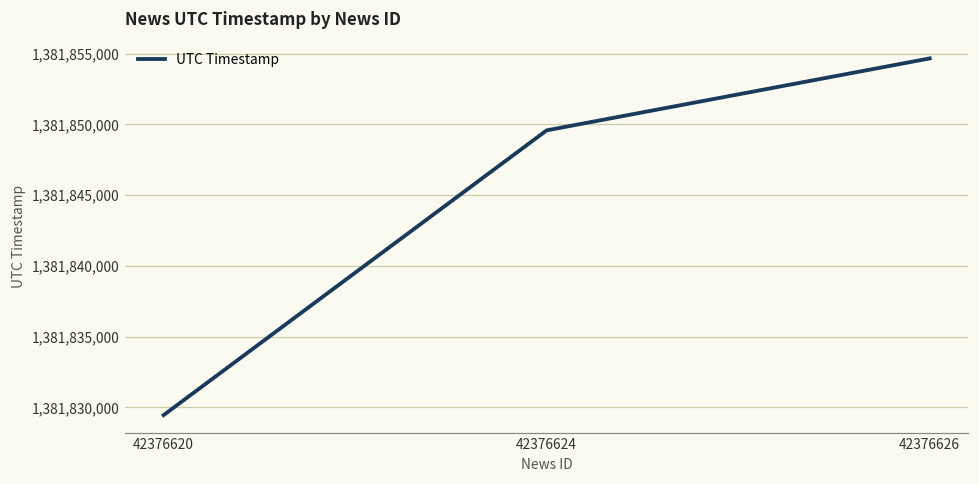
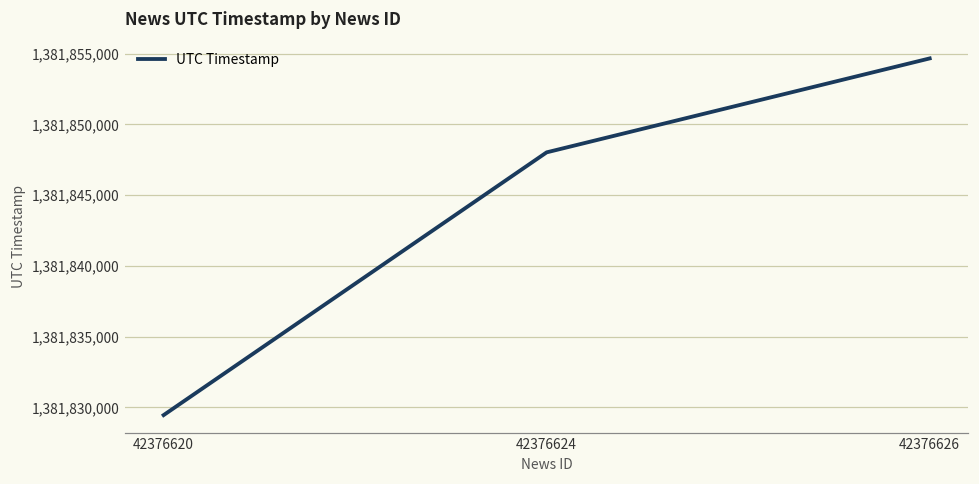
42376624: 1,381,849,600 -> 1,381,848,000
